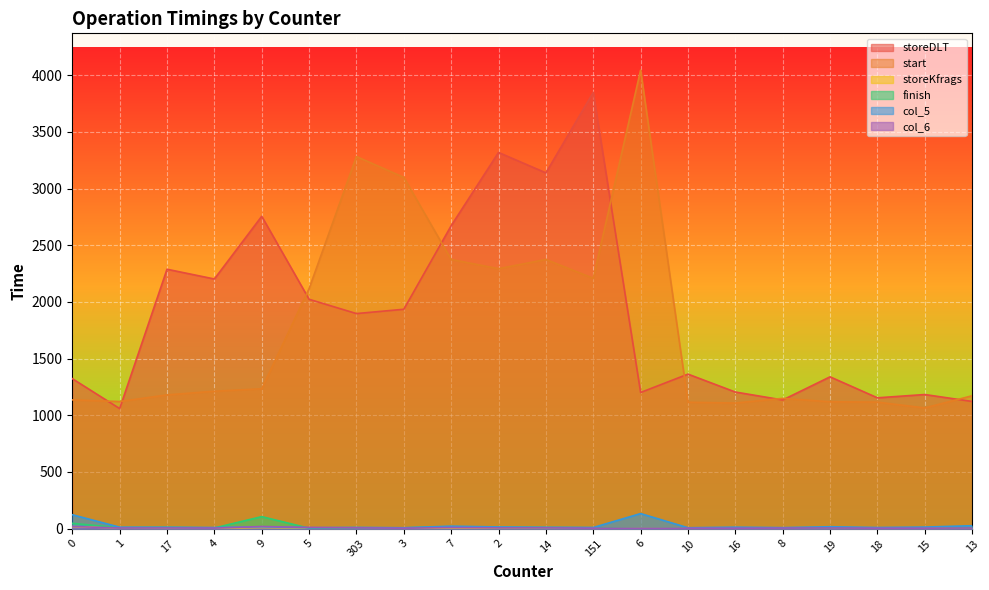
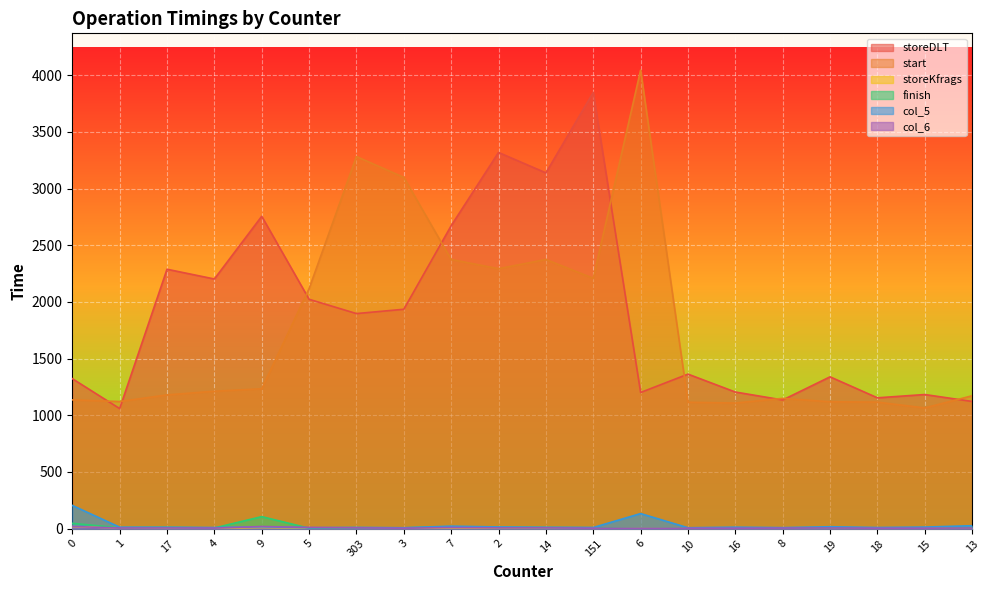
col_5, 0: 120 -> 210
